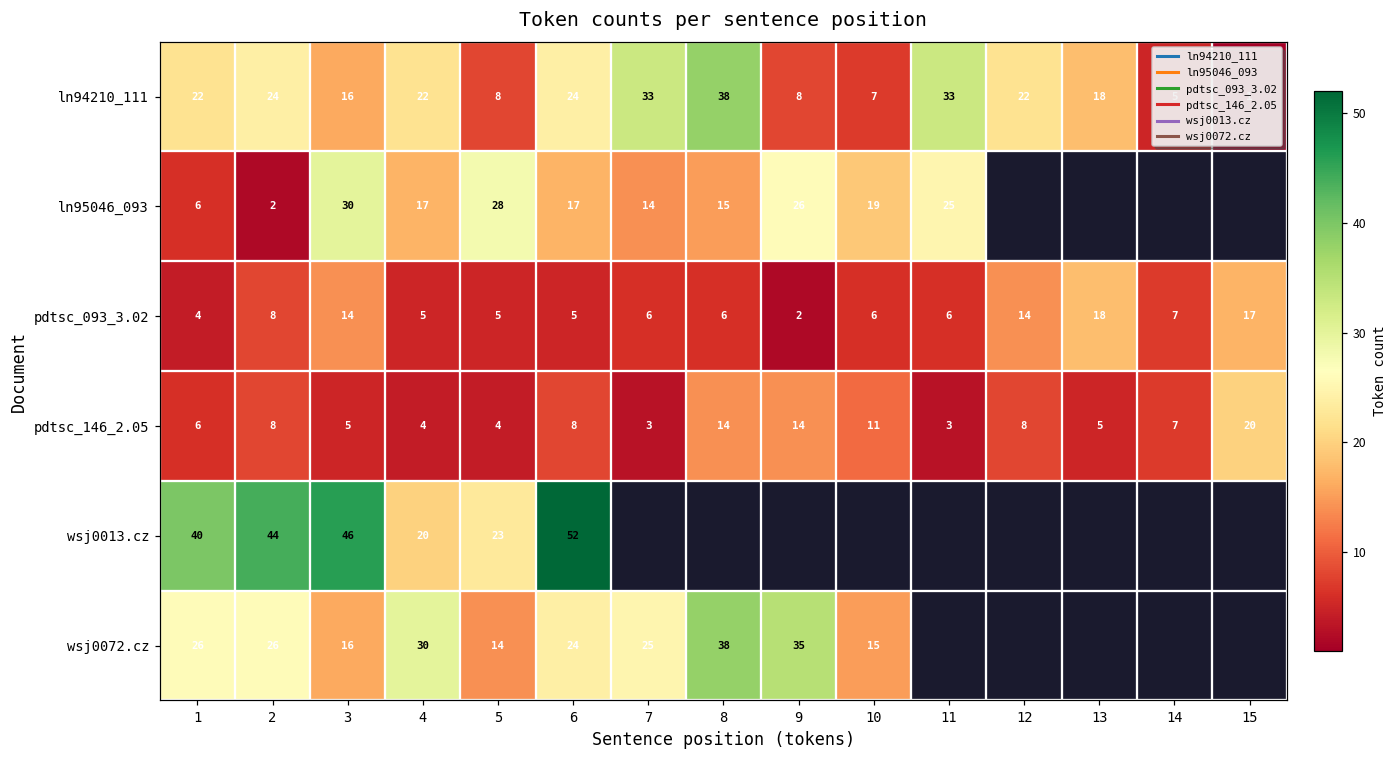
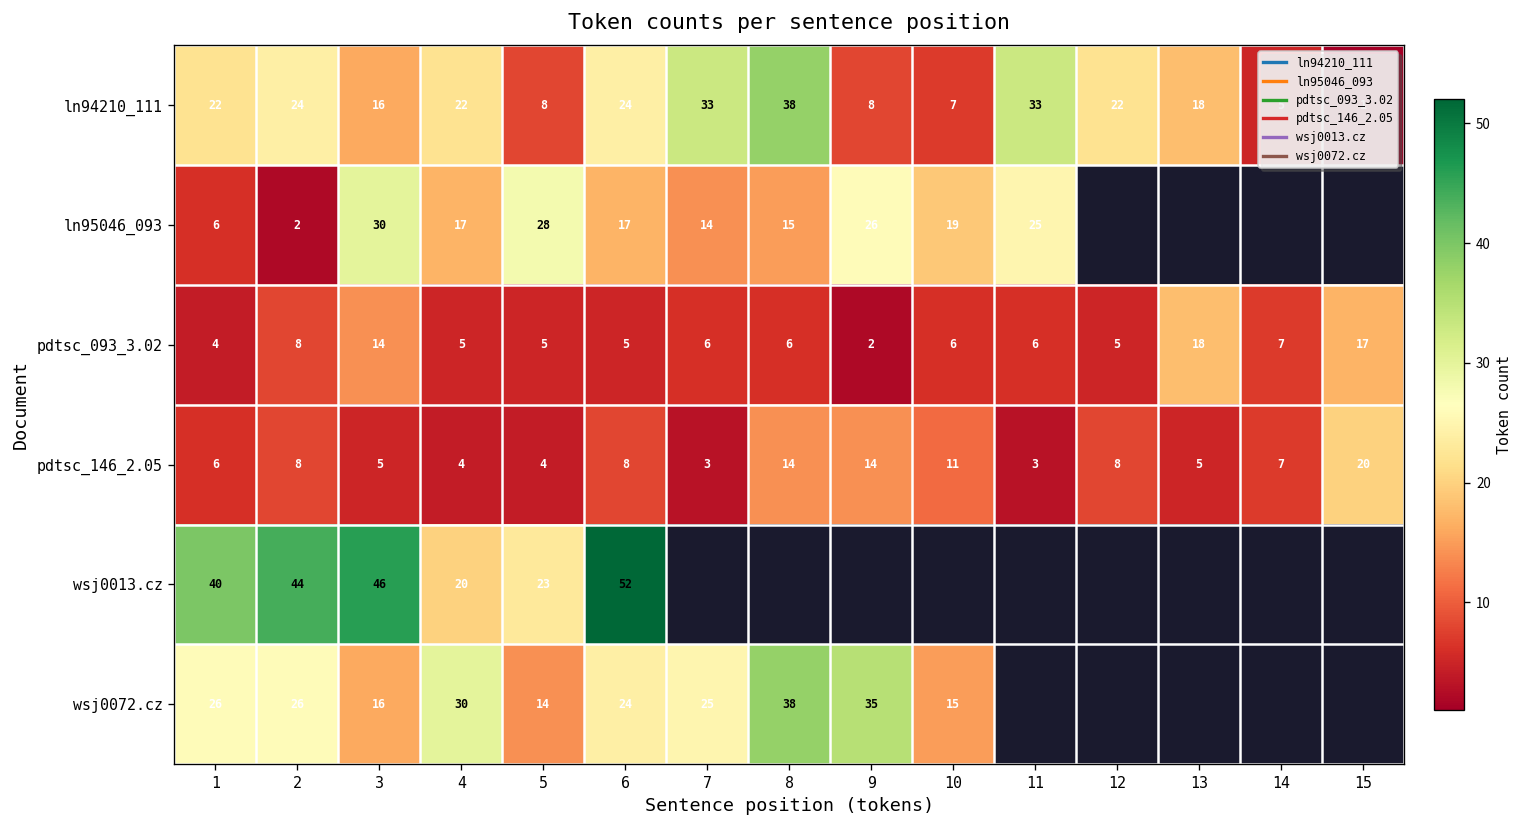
pdtsc_093_3.02, 12: 14 -> 5
